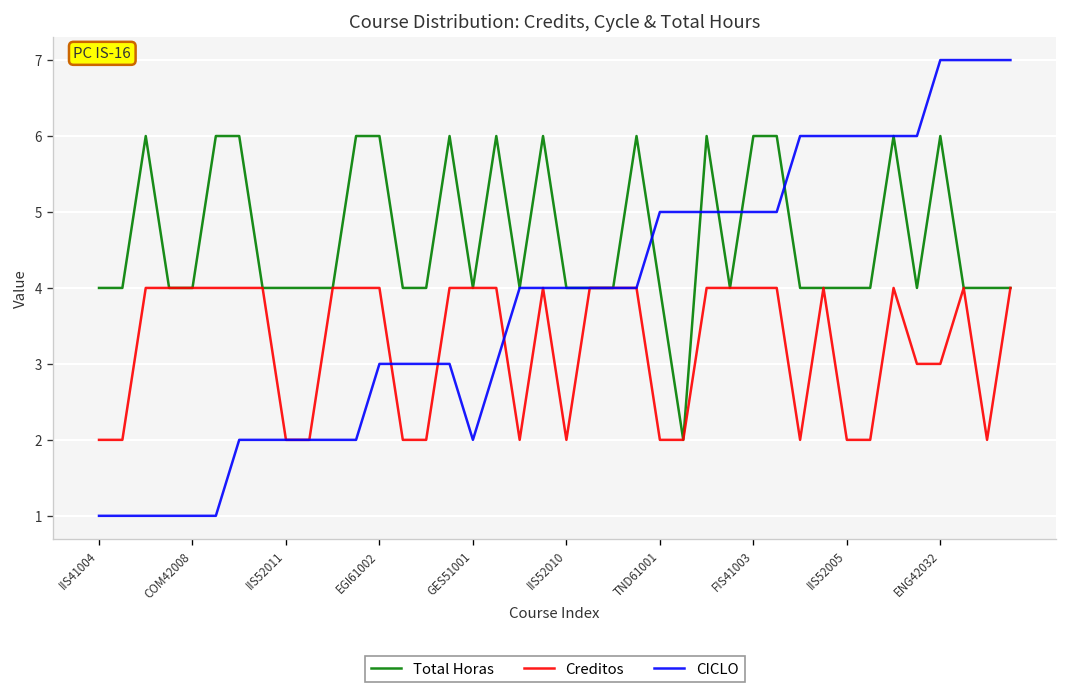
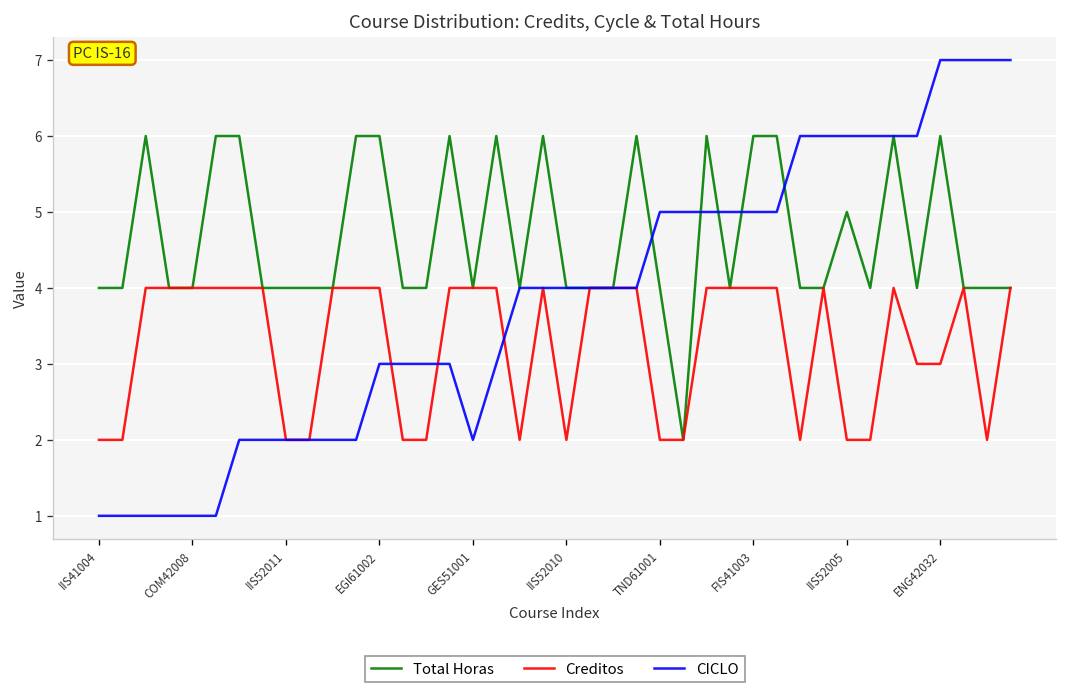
Total Horas, IIS52005: 4 -> 5
